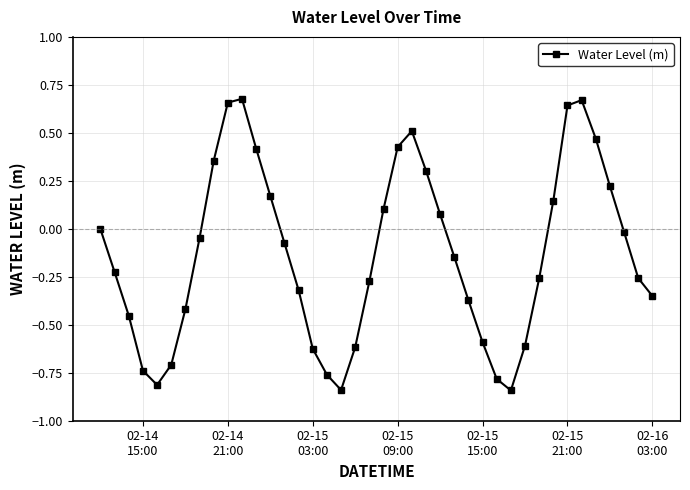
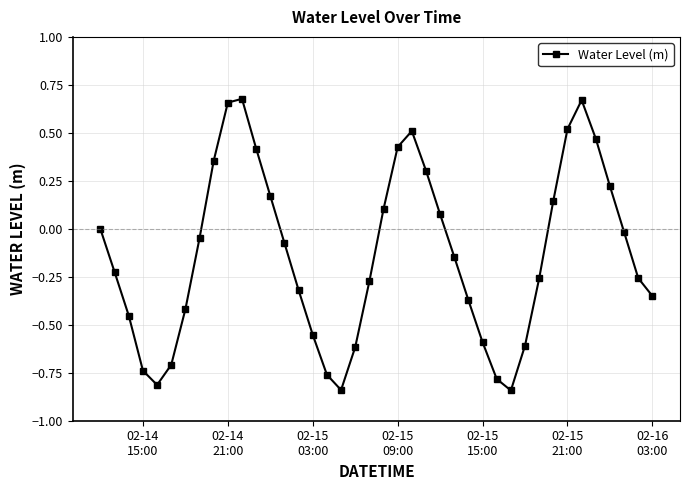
02-15 03:00: -0.63 -> -0.55
02-15 21:00: 0.64 -> 0.52
